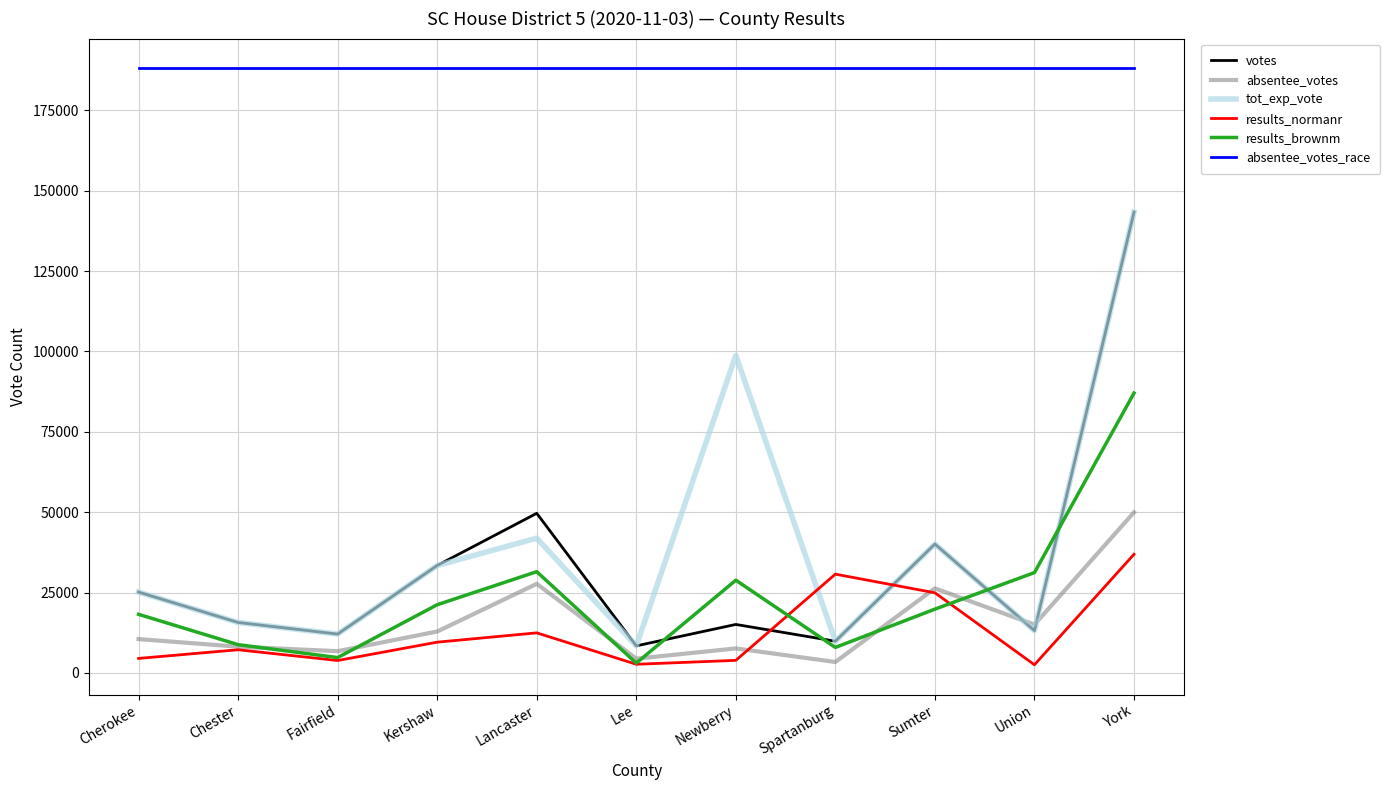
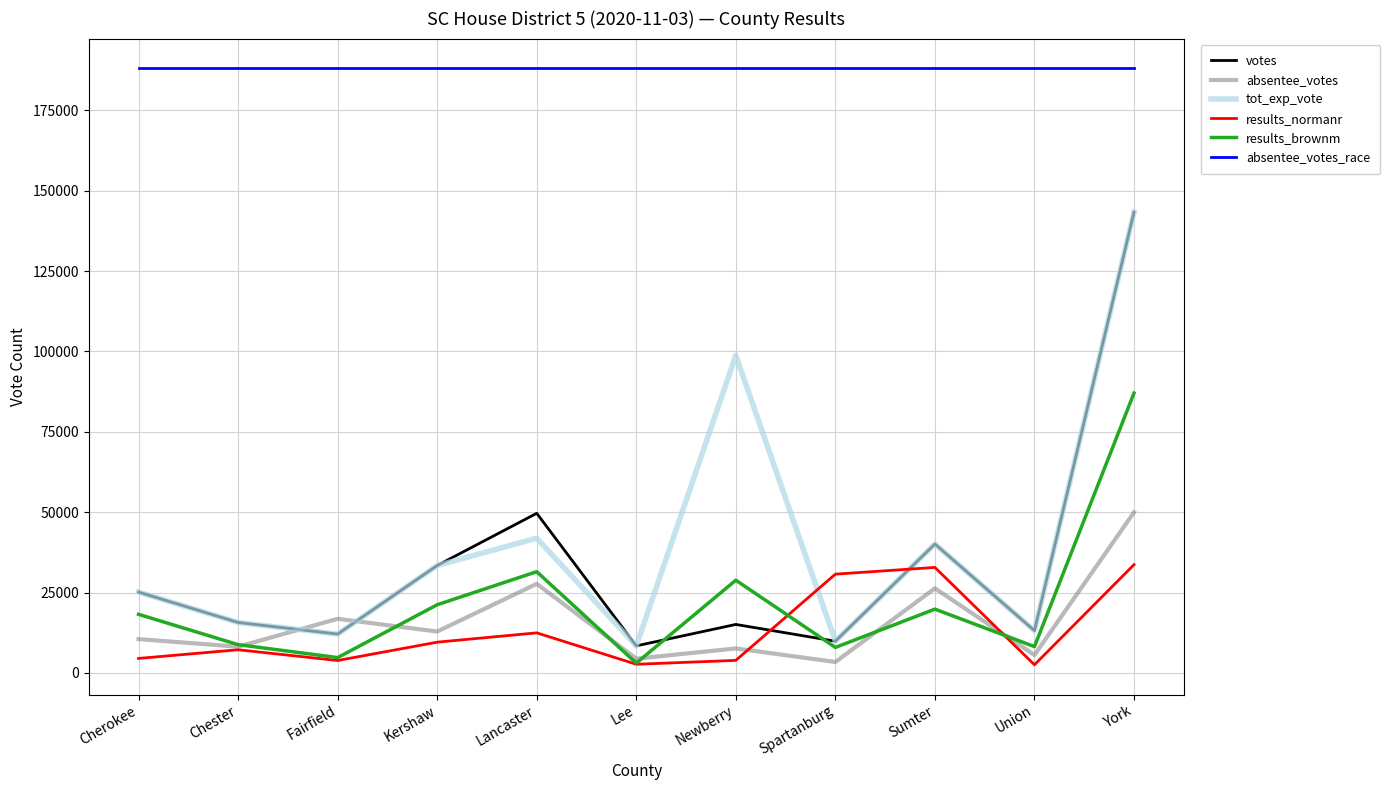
absentee_votes, Fairfield: 7000 -> 17000
results_normanr, Sumter: 25000 -> 33000
absentee_votes, Union: 15000 -> 6000
results_brownm, Union: 31000 -> 8000
results_normanr, York: 37000 -> 34000
